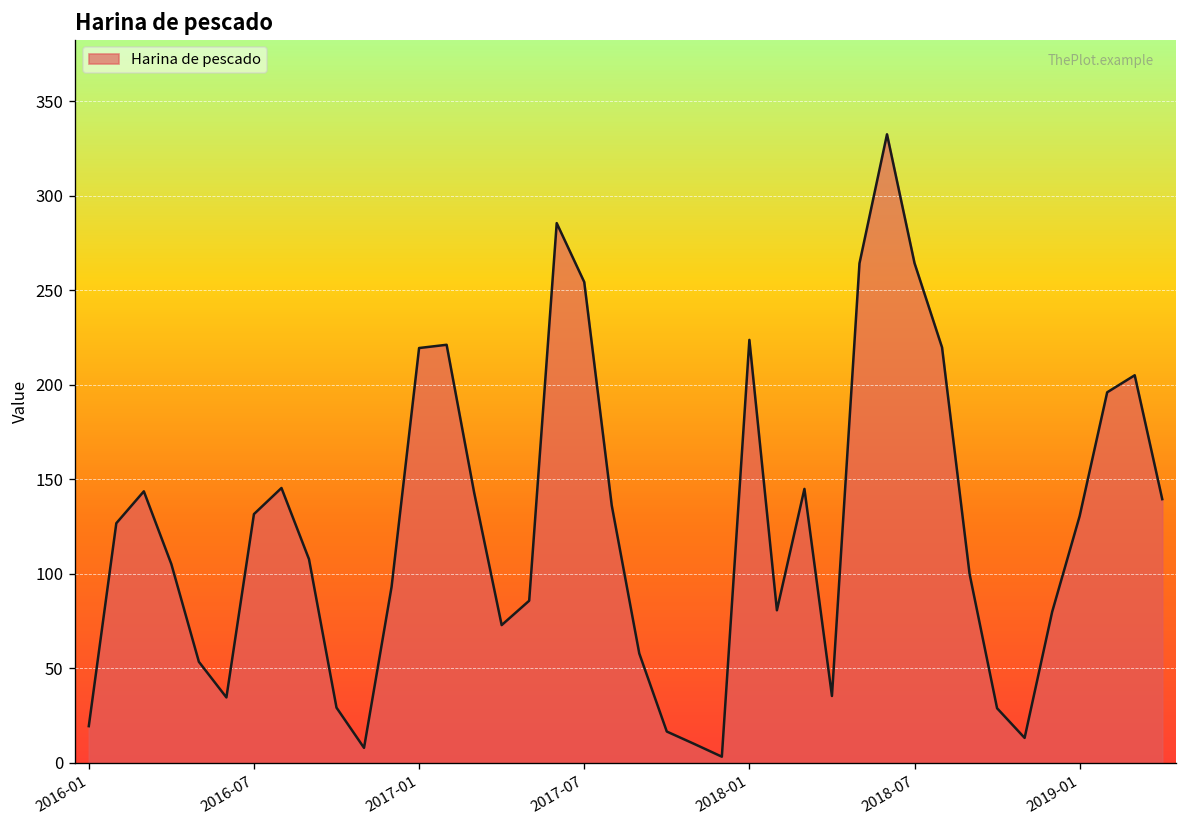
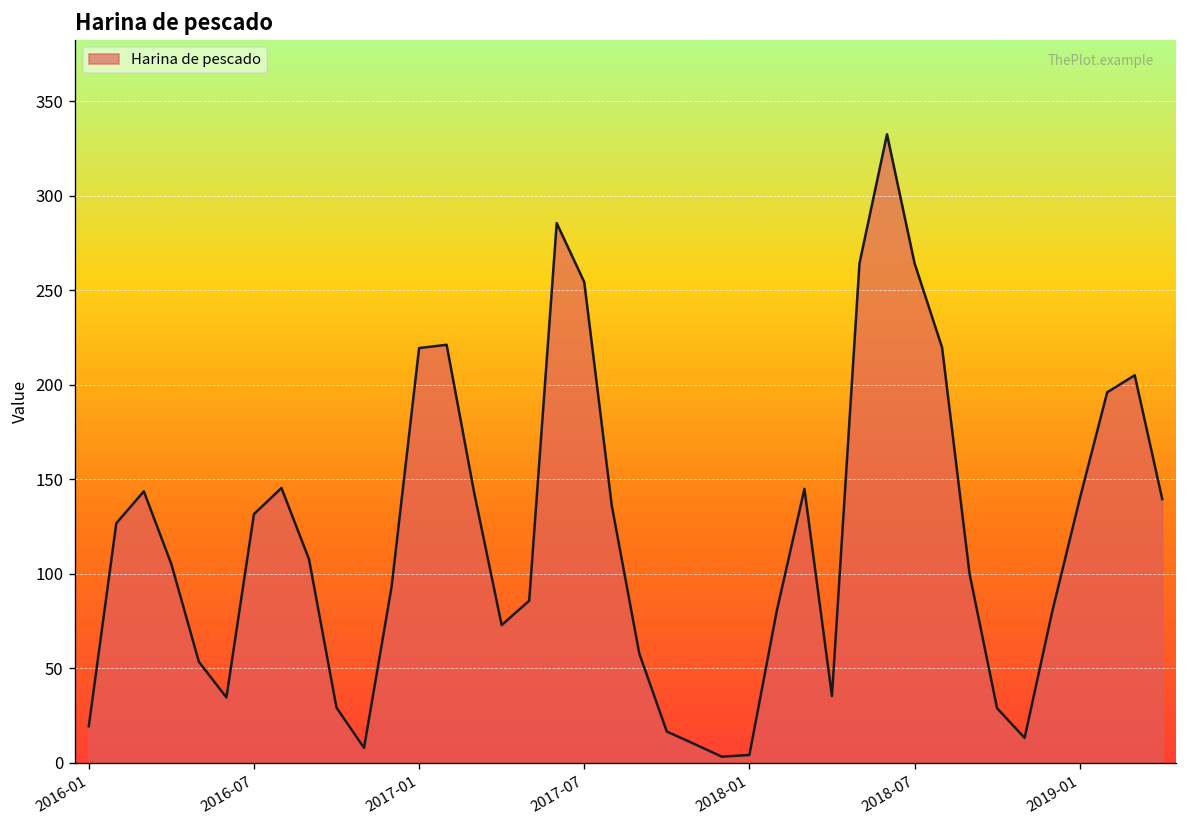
2018-01: 224 -> 4
2019-01: 131 -> 140
